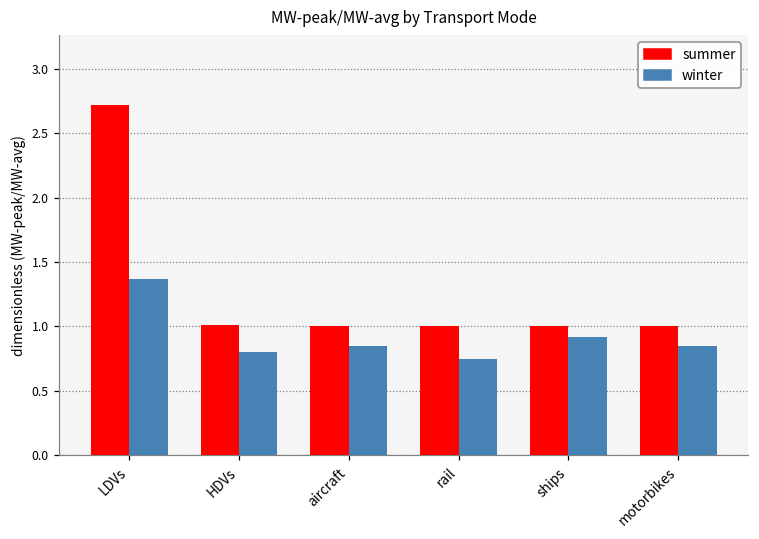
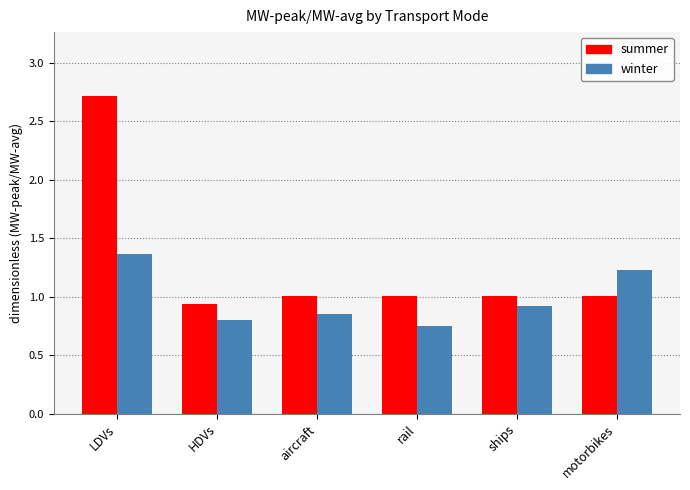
summer, HDVs: 1.01 -> 0.93
winter, motorbikes: 0.85 -> 1.23
